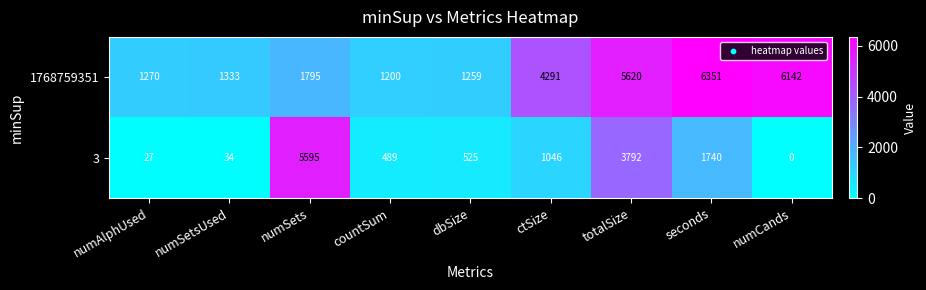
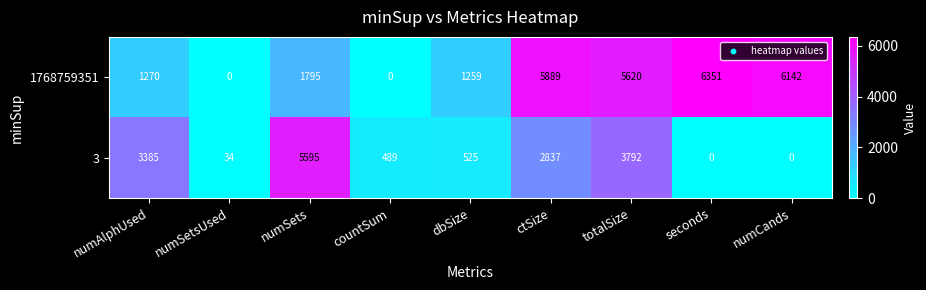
1768759351, numSetsUsed: 1333 -> 0
1768759351, countSum: 1200 -> 0
1768759351, ctSize: 4291 -> 5889
3, numAlphUsed: 27 -> 3385
3, ctSize: 1046 -> 2837
3, seconds: 1740 -> 0
